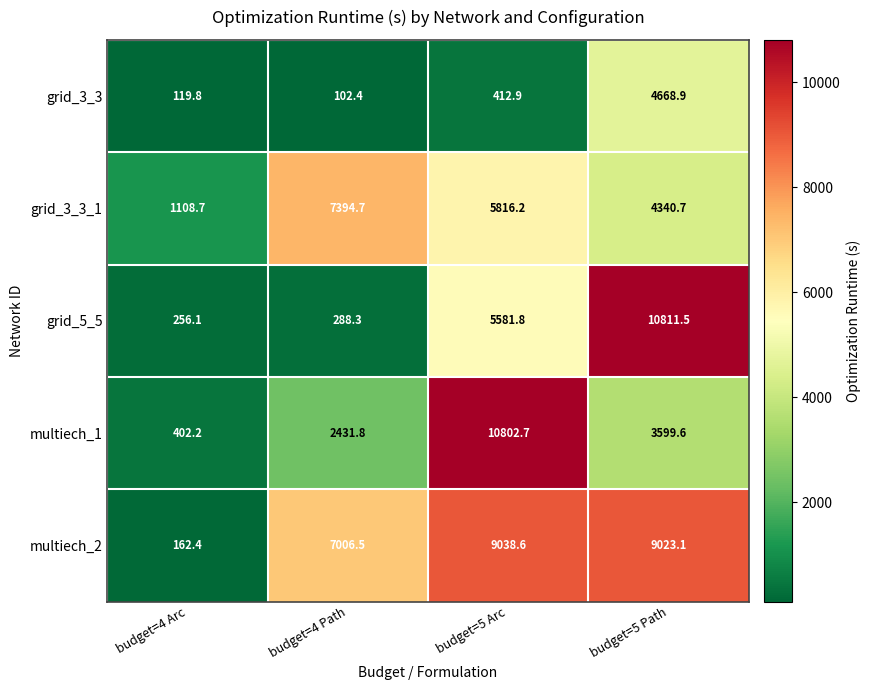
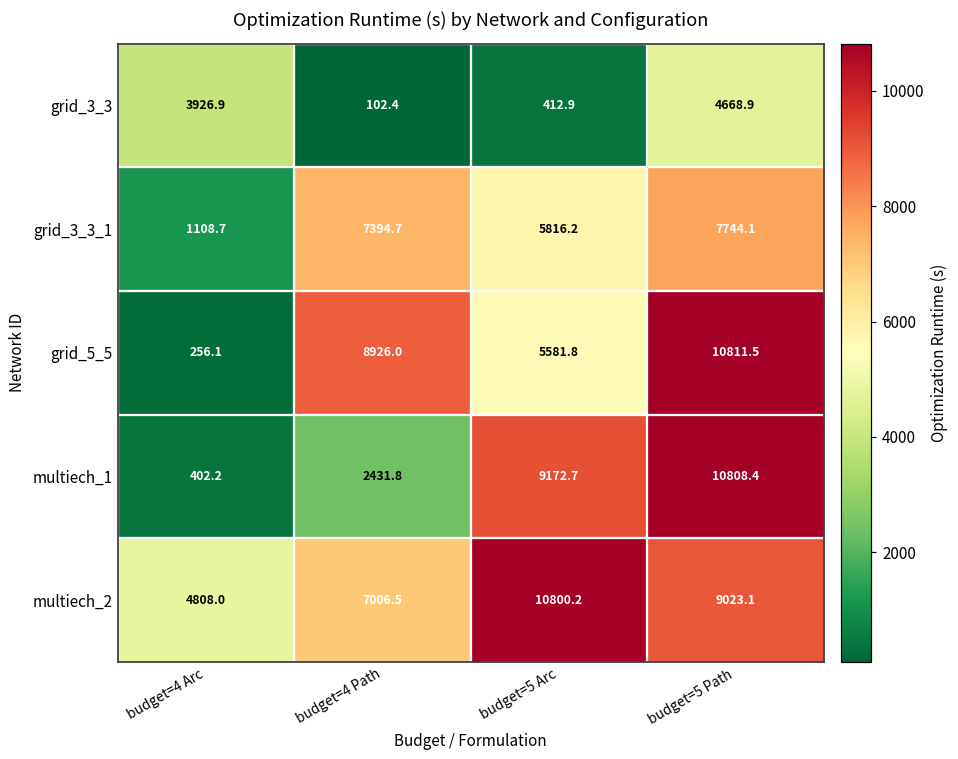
grid_3_3, budget=4 Arc: 119.8 -> 3926.9
grid_3_3_1, budget=5 Path: 4340.7 -> 7744.1
grid_5_5, budget=4 Path: 288.3 -> 8926.0
multiech_1, budget=5 Arc: 10802.7 -> 9172.7
multiech_1, budget=5 Path: 3599.6 -> 10808.4
multiech_2, budget=4 Arc: 162.4 -> 4808.0
multiech_2, budget=5 Arc: 9038.6 -> 10800.2
